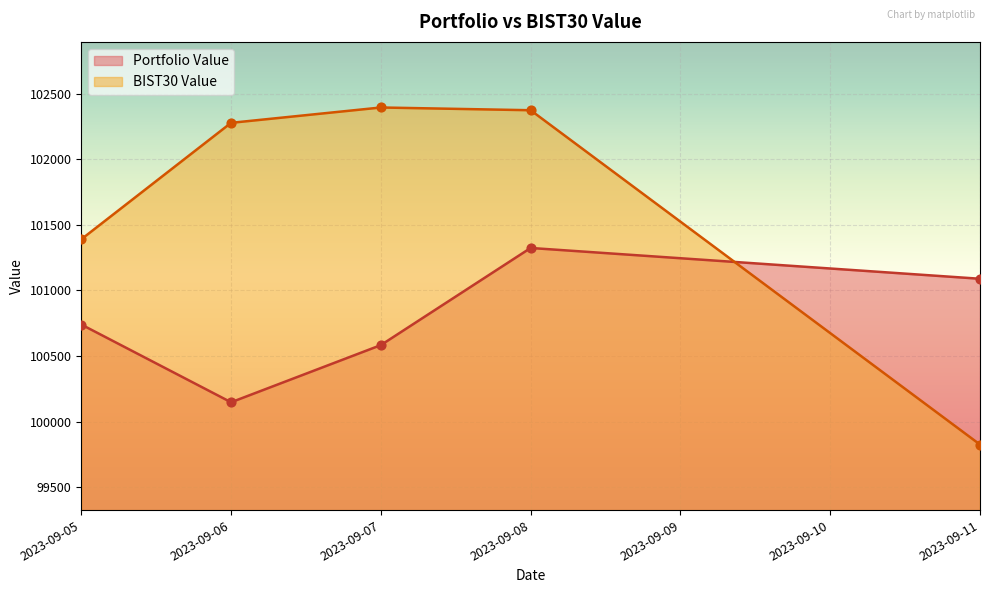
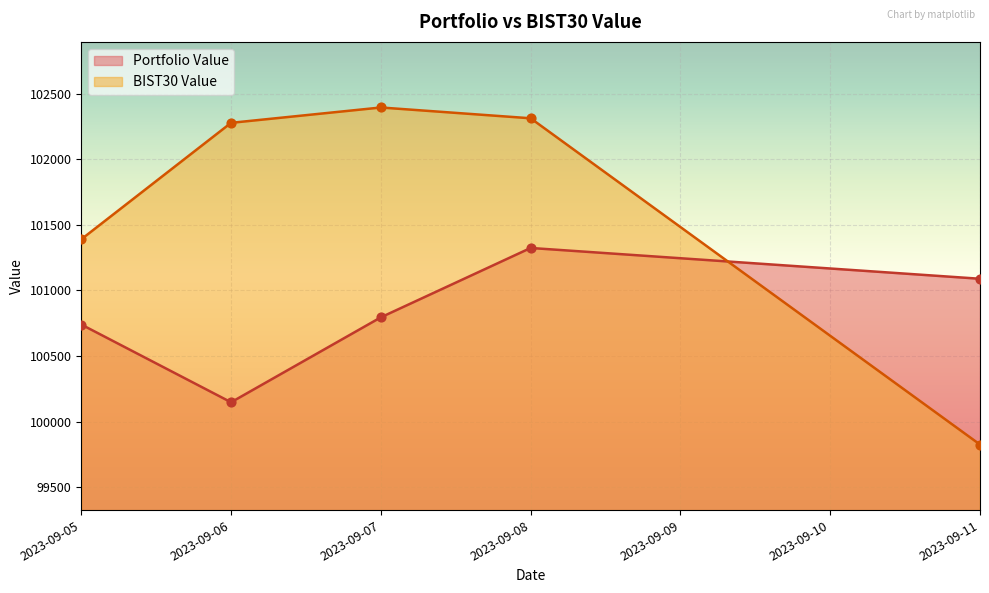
Portfolio Value, 2023-09-07: 100580 -> 100790
BIST30 Value, 2023-09-08: 102370 -> 102310
